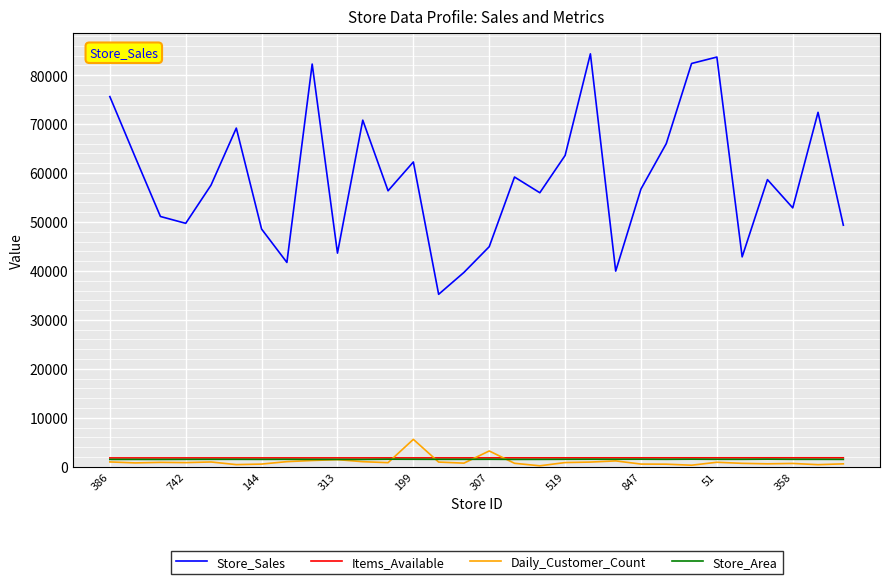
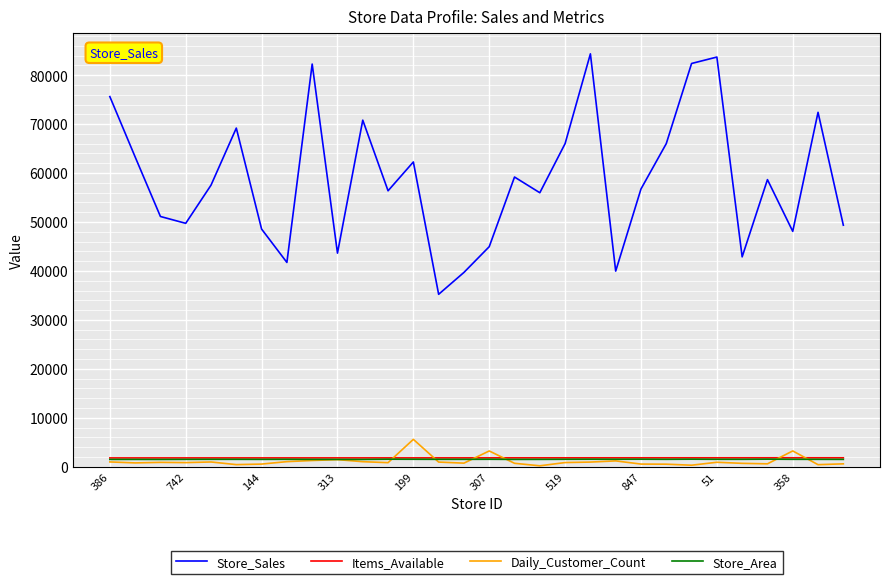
Store_Sales, 519: 64000 -> 66000
Store_Sales, 358: 53000 -> 48000
Daily_Customer_Count, 358: 1000 -> 3000
